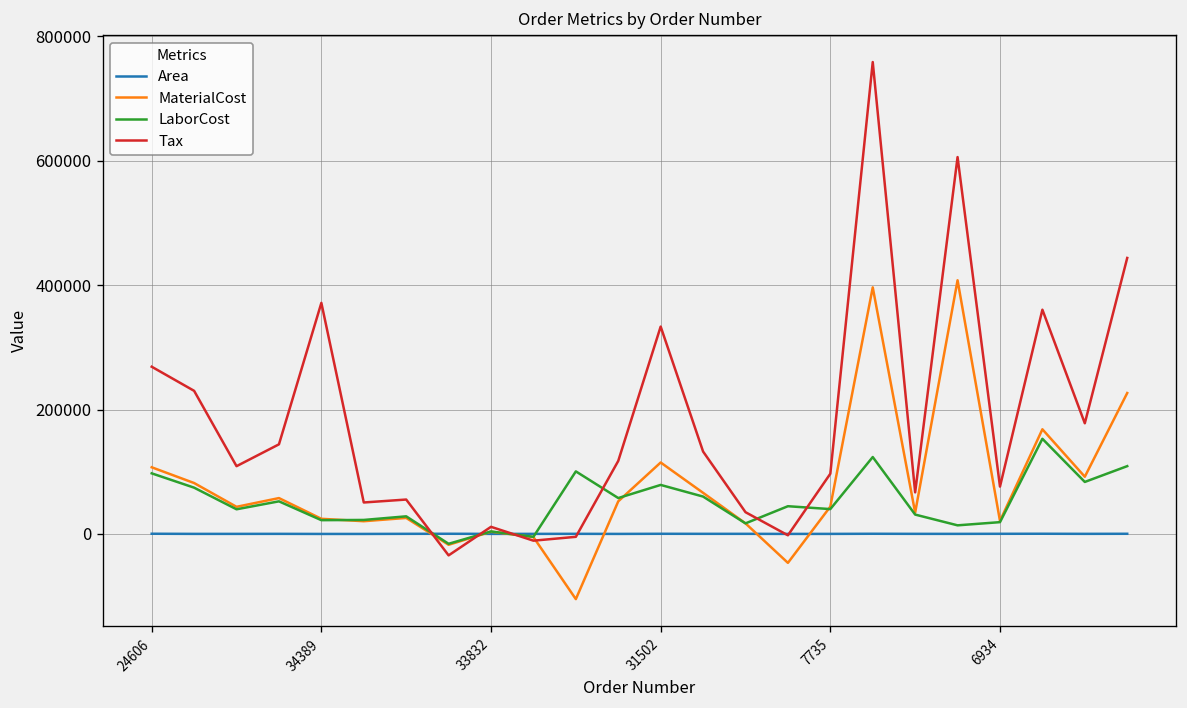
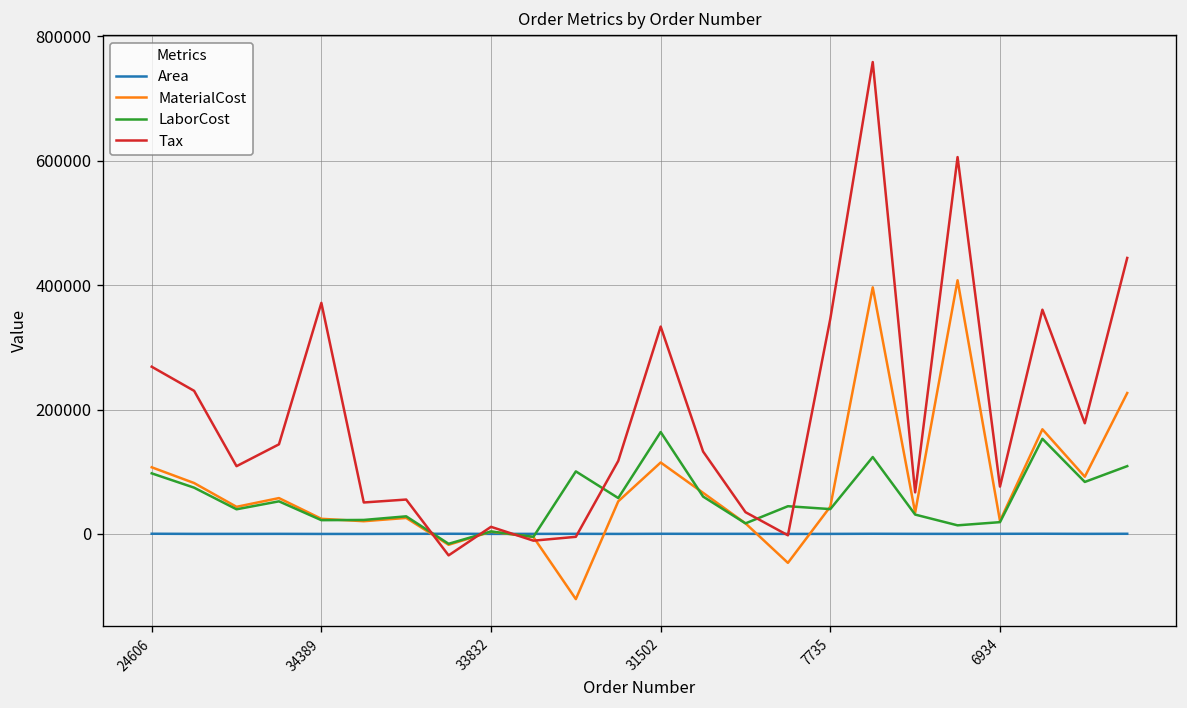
LaborCost, 31502: 80000 -> 160000
Tax, 7735: 100000 -> 350000
